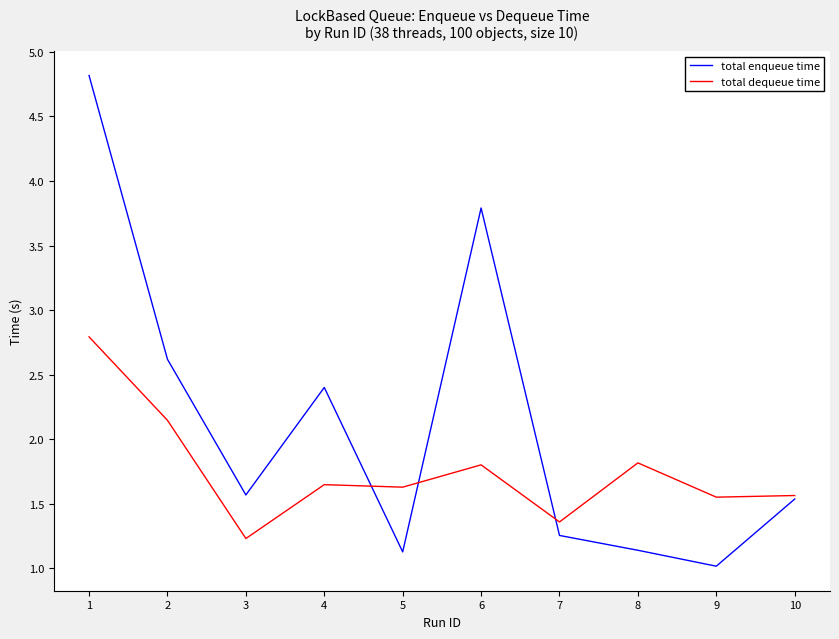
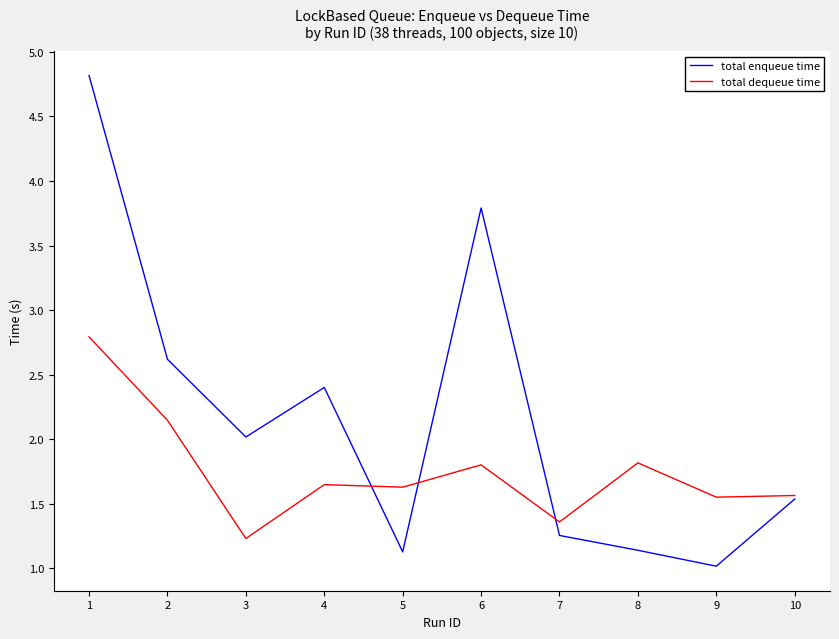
total enqueue time, 3: 1.57 -> 2.02
